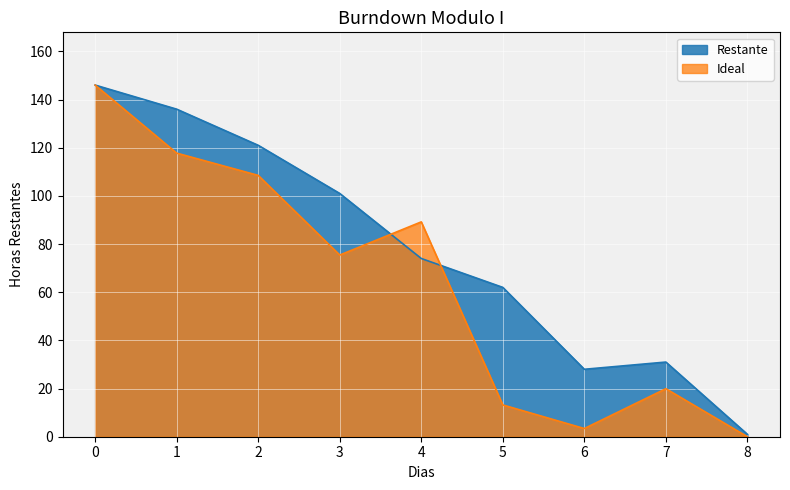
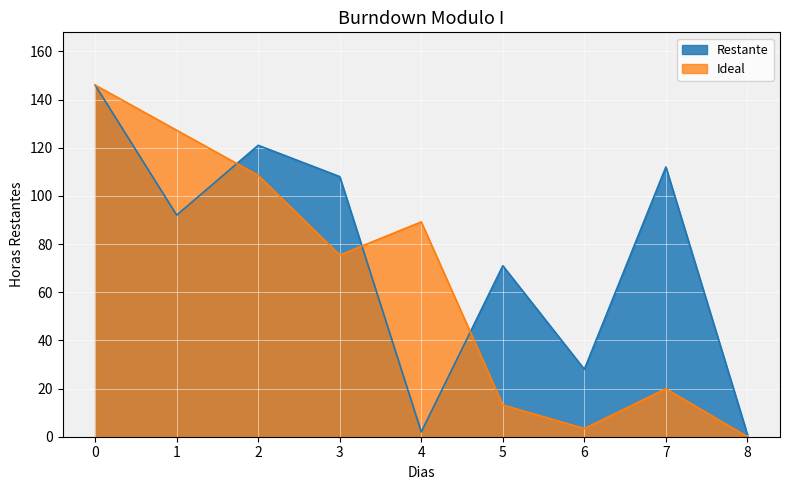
Restante, 1: 136 -> 92
Ideal, 1: 118 -> 127
Restante, 3: 101 -> 108
Restante, 4: 74 -> 2
Restante, 5: 62 -> 71
Restante, 7: 31 -> 112
